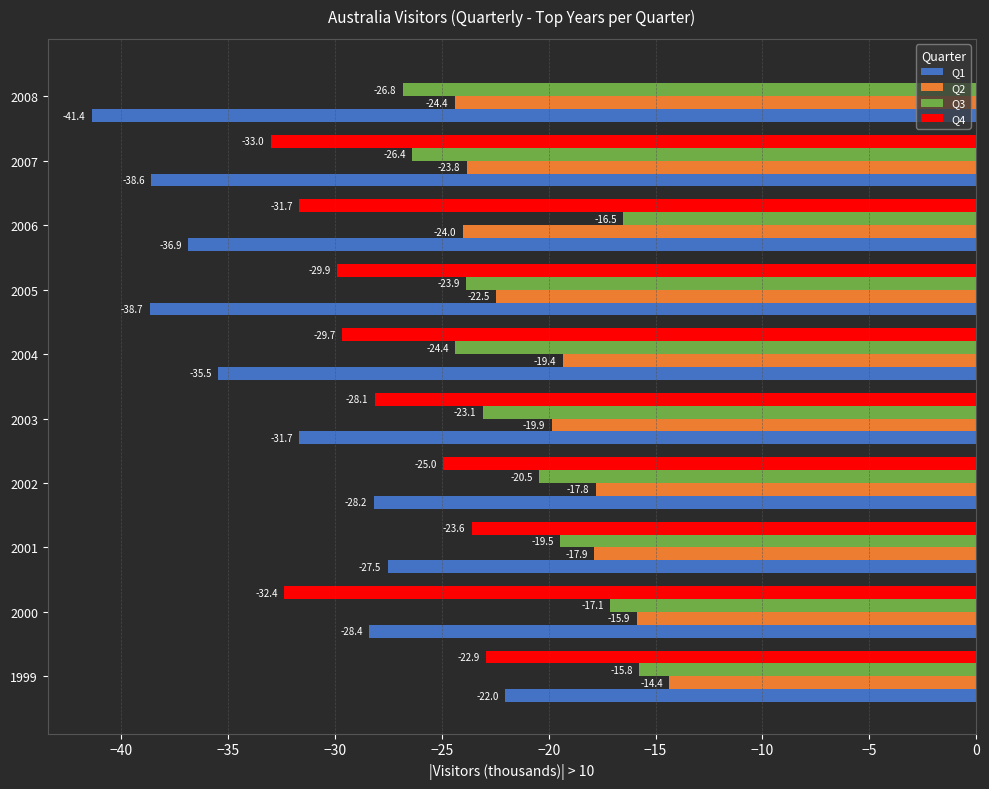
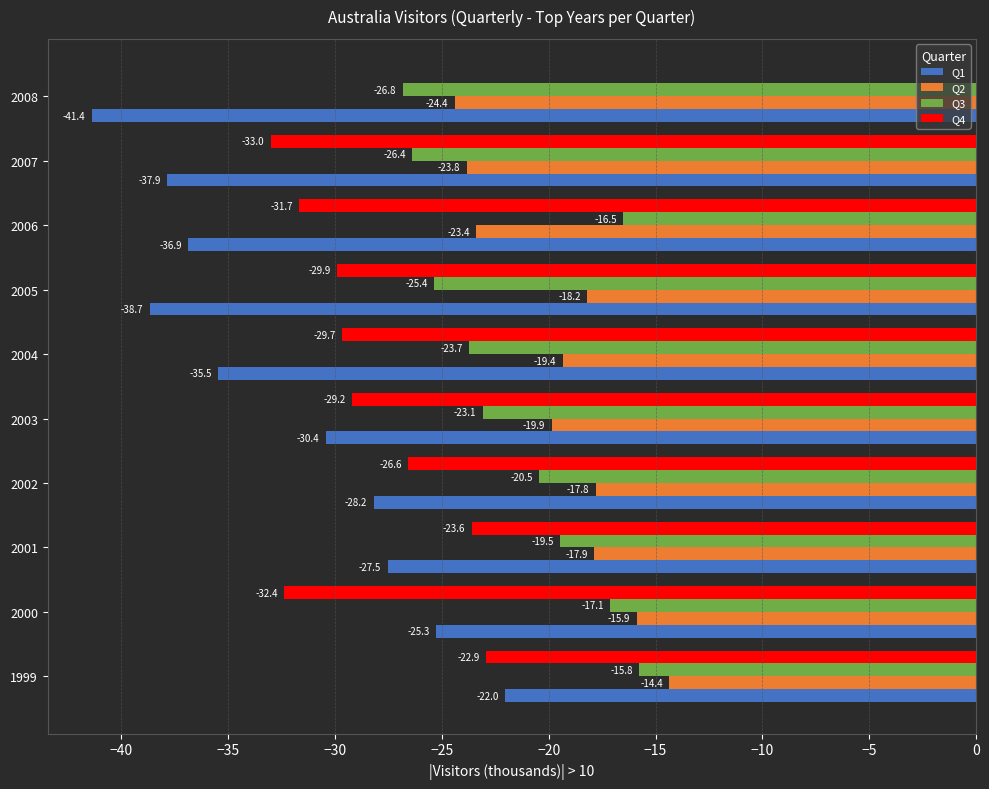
Q1, 2007: -38.6 -> -37.9
Q2, 2006: -24.0 -> -23.4
Q3, 2005: -23.9 -> -25.4
Q2, 2005: -22.5 -> -18.2
Q3, 2004: -24.4 -> -23.7
Q4, 2003: -28.1 -> -29.2
Q1, 2003: -31.7 -> -30.4
Q4, 2002: -25.0 -> -26.6
Q1, 2000: -28.4 -> -25.3
